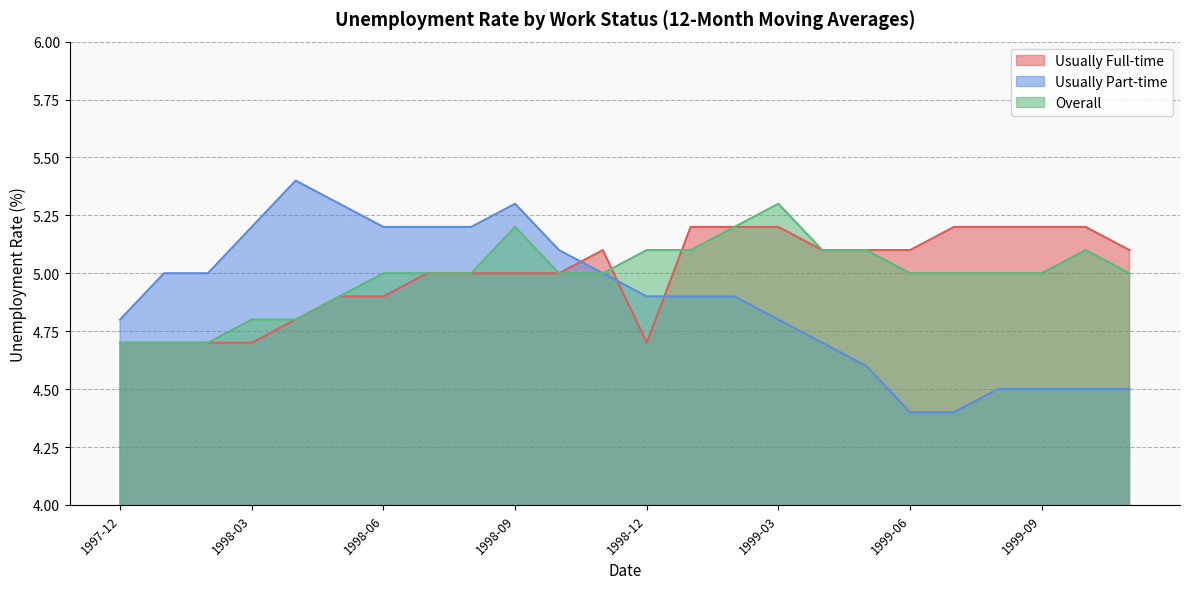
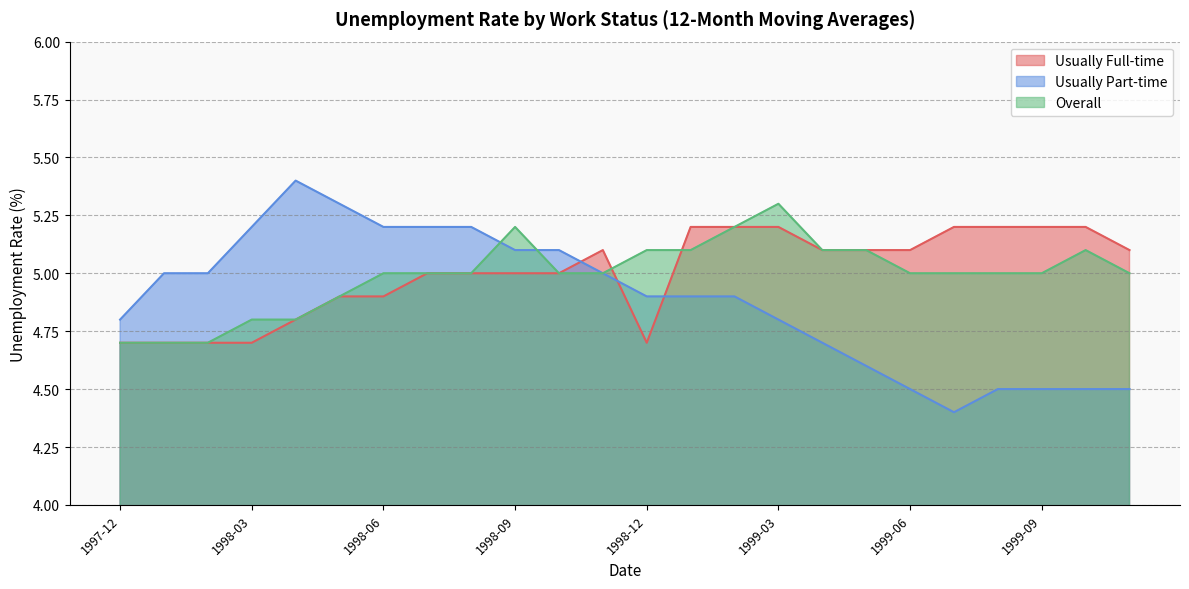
Usually Part-time, 1998-09: 5.3 -> 5.1
Usually Part-time, 1999-06: 4.4 -> 4.5
